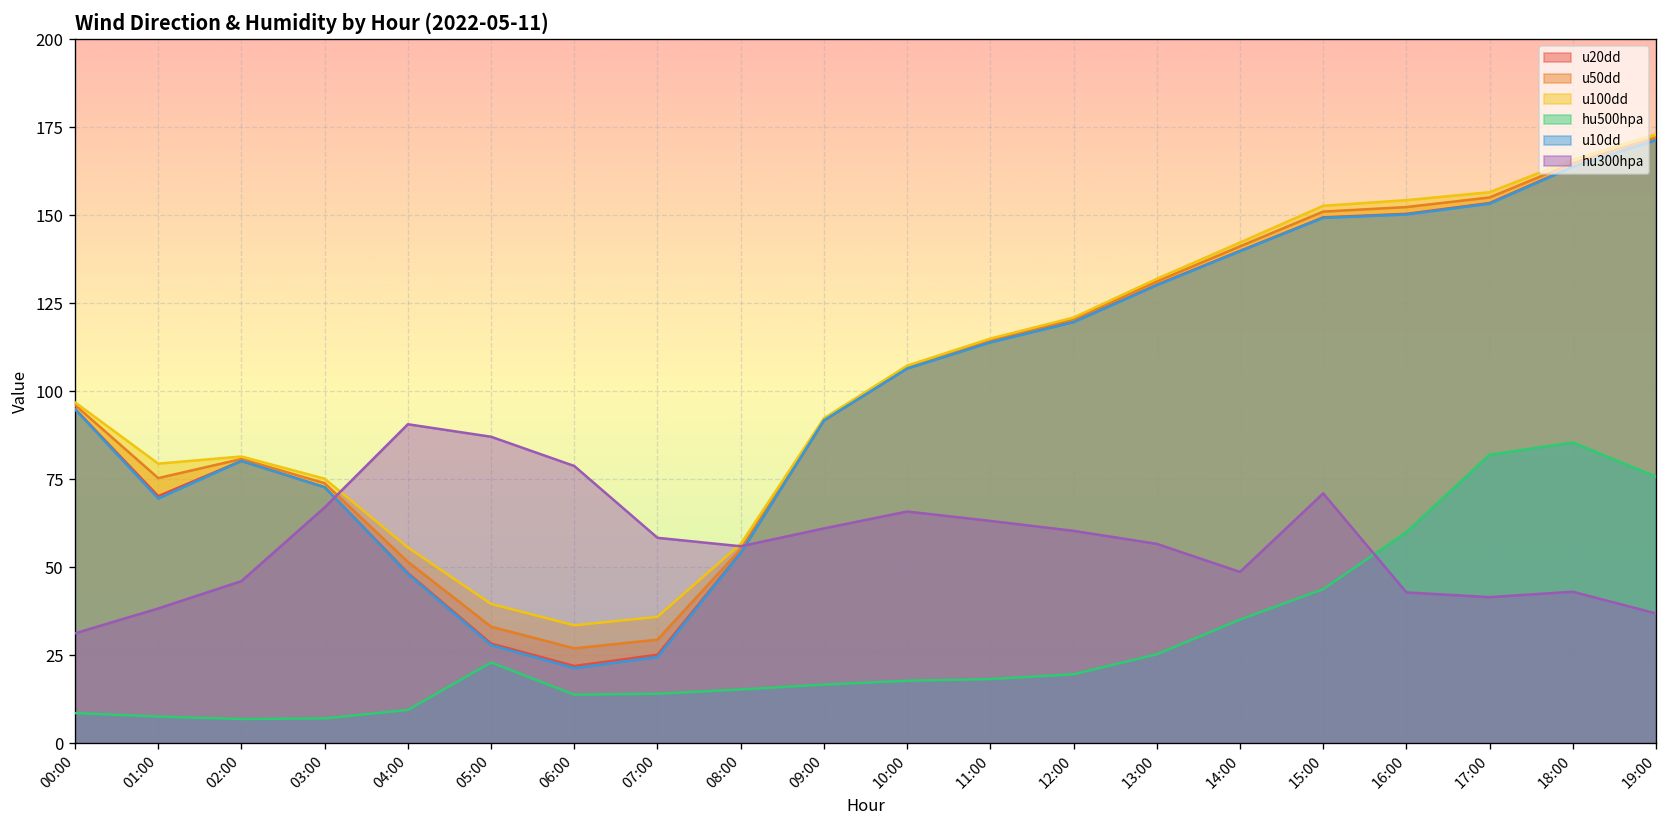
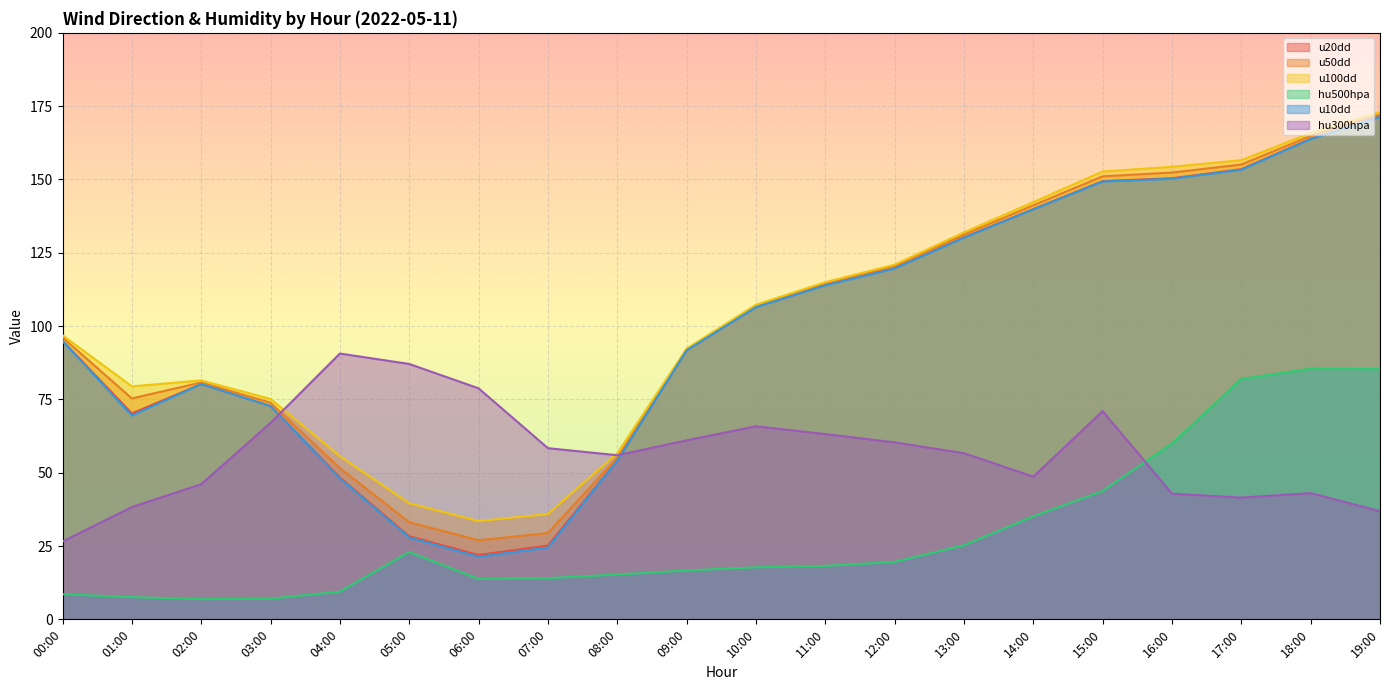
hu300hpa, 00:00: 31 -> 27
hu500hpa, 19:00: 76 -> 85
